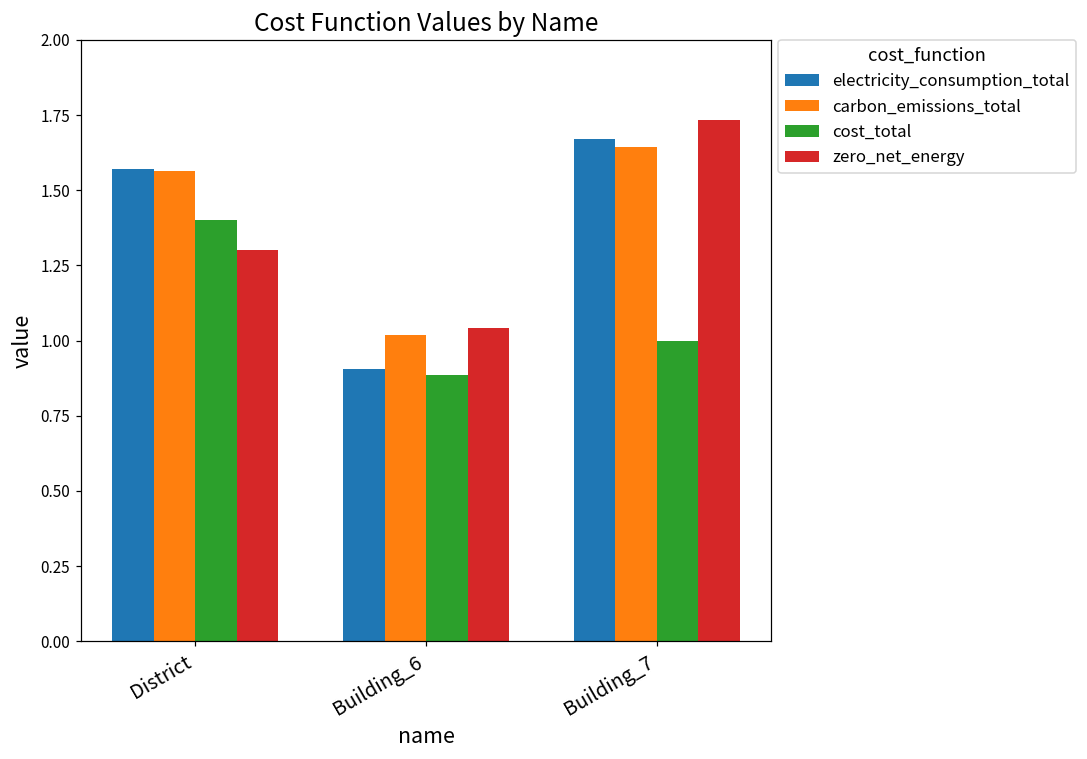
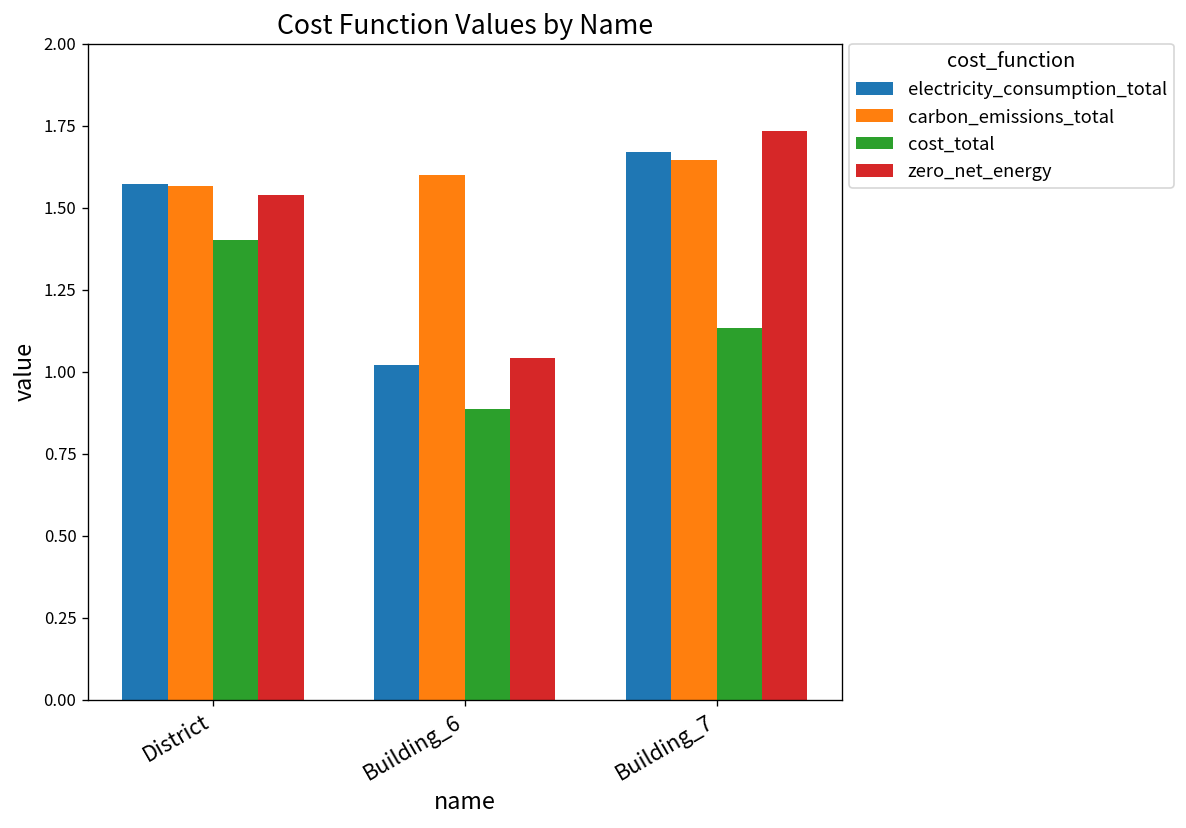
zero_net_energy, District: 1.30 -> 1.54
electricity_consumption_total, Building_6: 0.90 -> 1.02
carbon_emissions_total, Building_6: 1.02 -> 1.60
cost_total, Building_7: 1.00 -> 1.13
